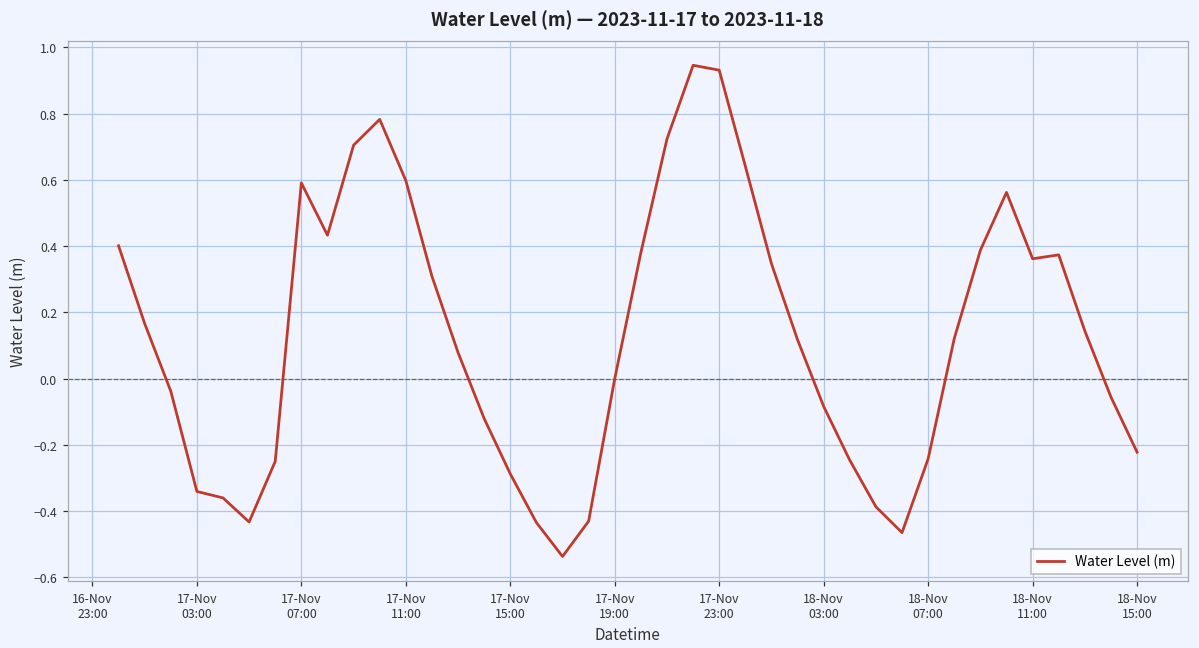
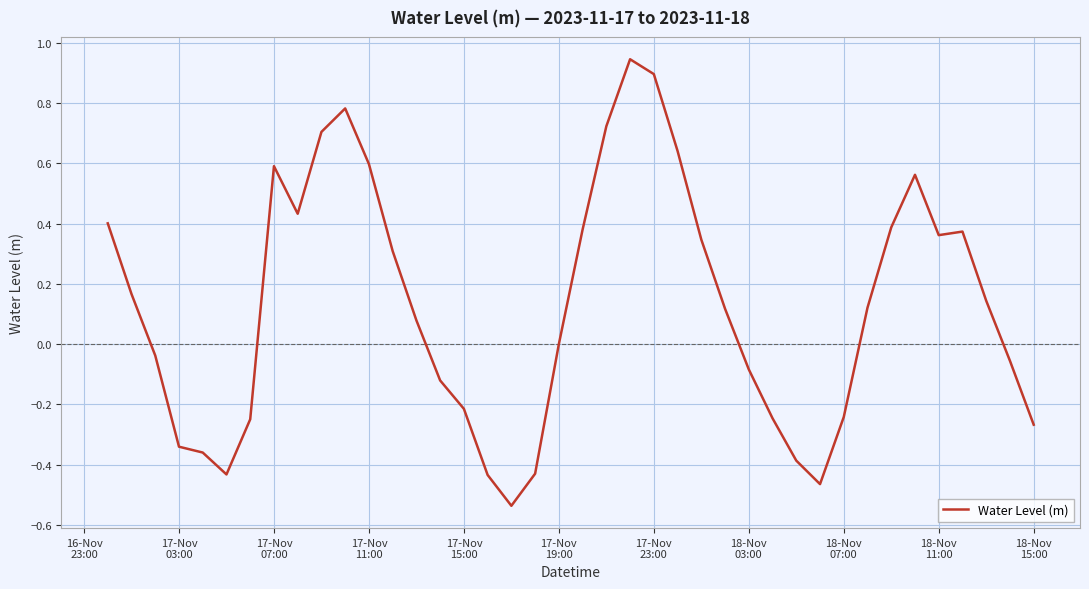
17-Nov 15:00: -0.29 -> -0.21
17-Nov 23:00: 0.93 -> 0.90
18-Nov 15:00: -0.22 -> -0.27
